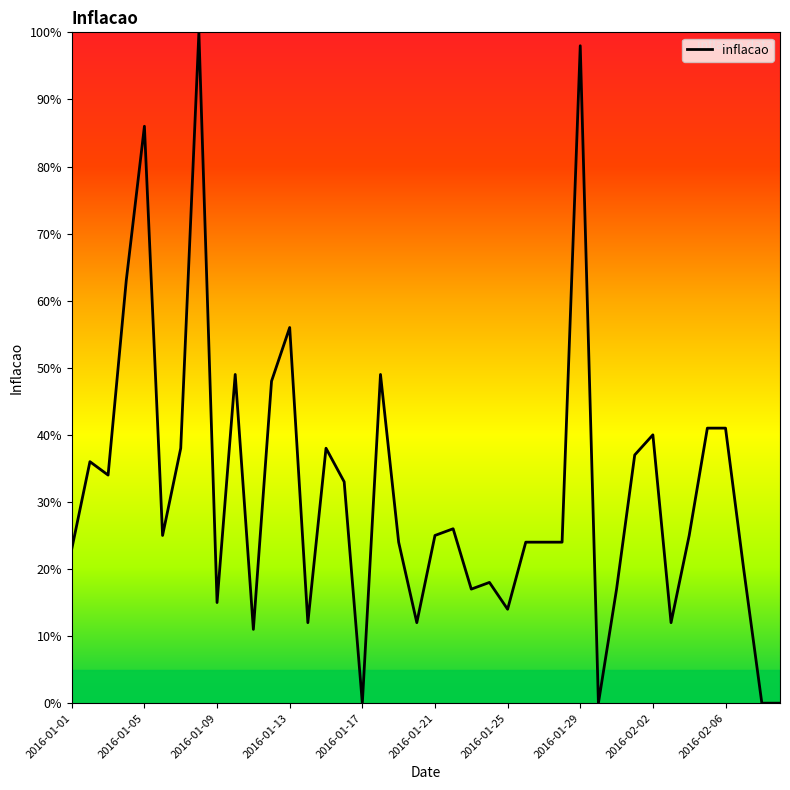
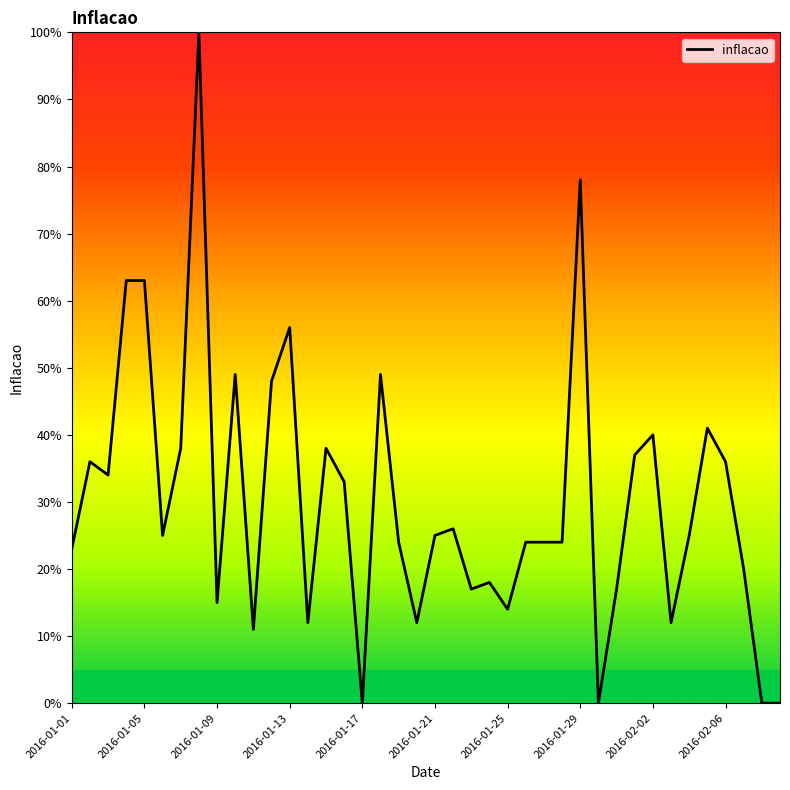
2016-01-05: 86% -> 63%
2016-01-29: 98% -> 78%
2016-02-06: 41% -> 36%
